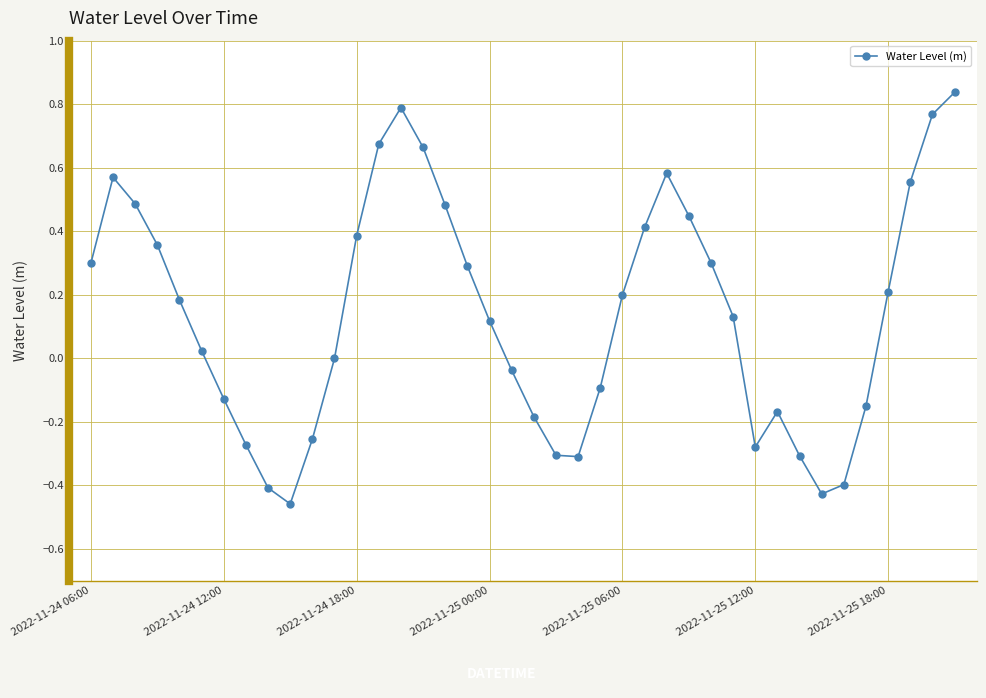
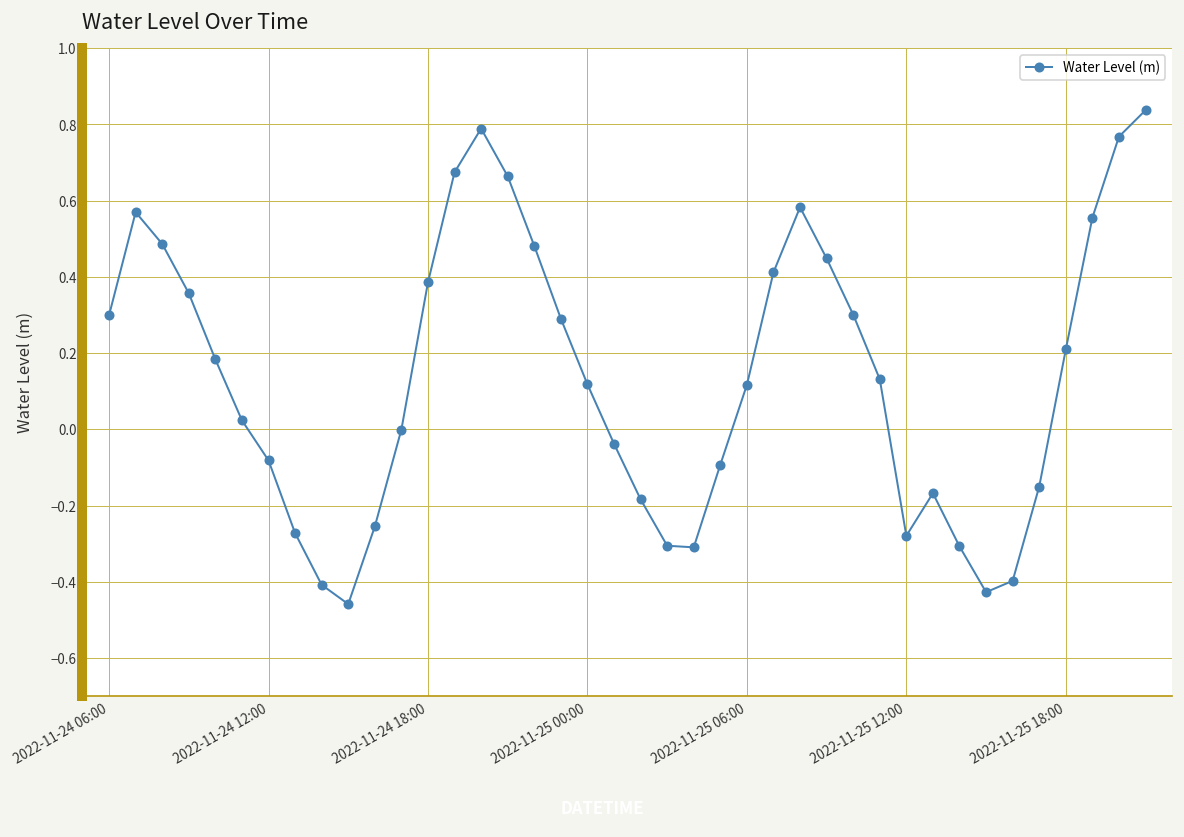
2022-11-24 12:00: -0.13 -> -0.08
2022-11-25 06:00: 0.20 -> 0.12
